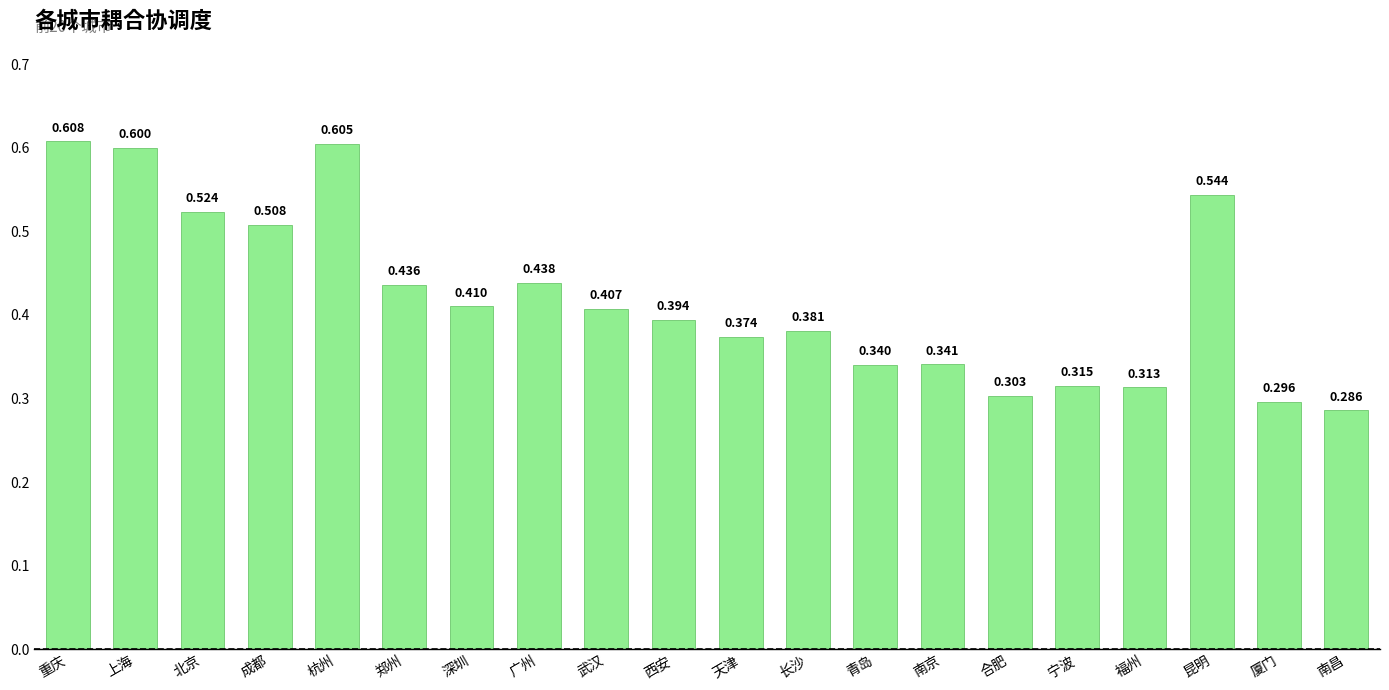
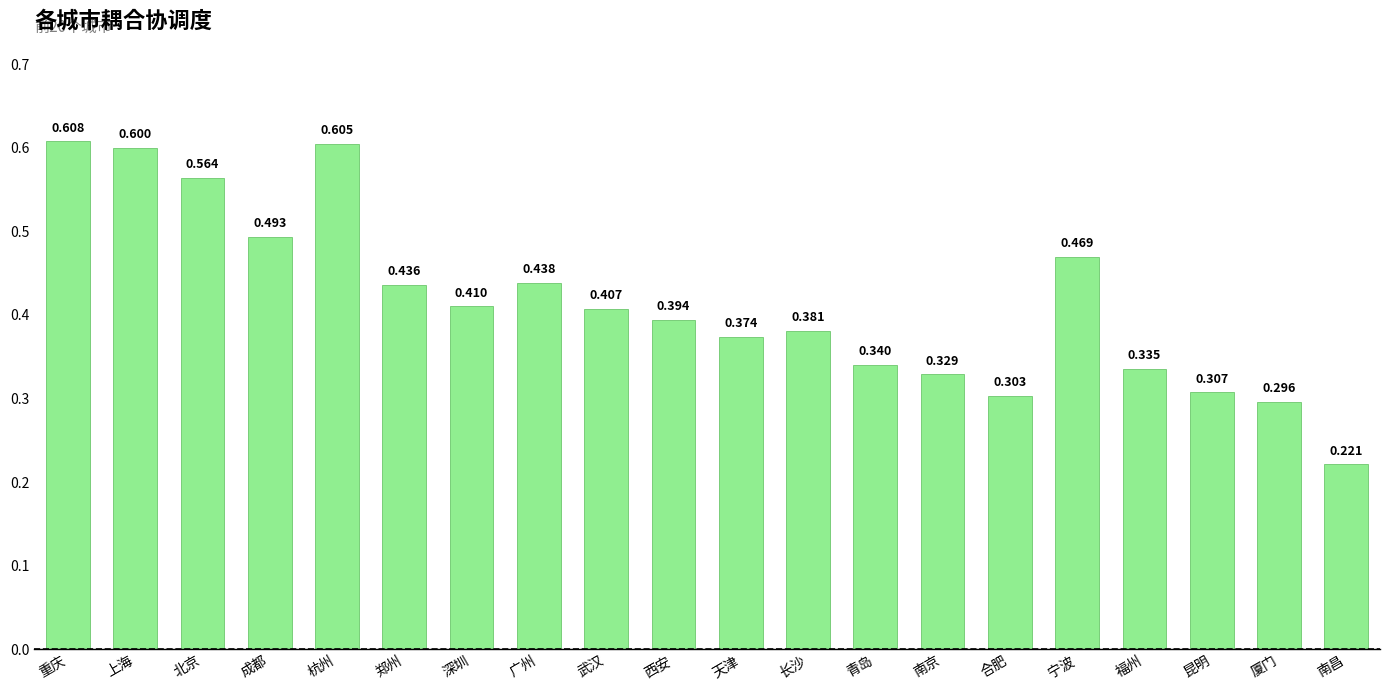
北京: 0.524 -> 0.564
成都: 0.508 -> 0.493
南京: 0.341 -> 0.329
宁波: 0.315 -> 0.469
福州: 0.313 -> 0.335
昆明: 0.544 -> 0.307
南昌: 0.286 -> 0.221
